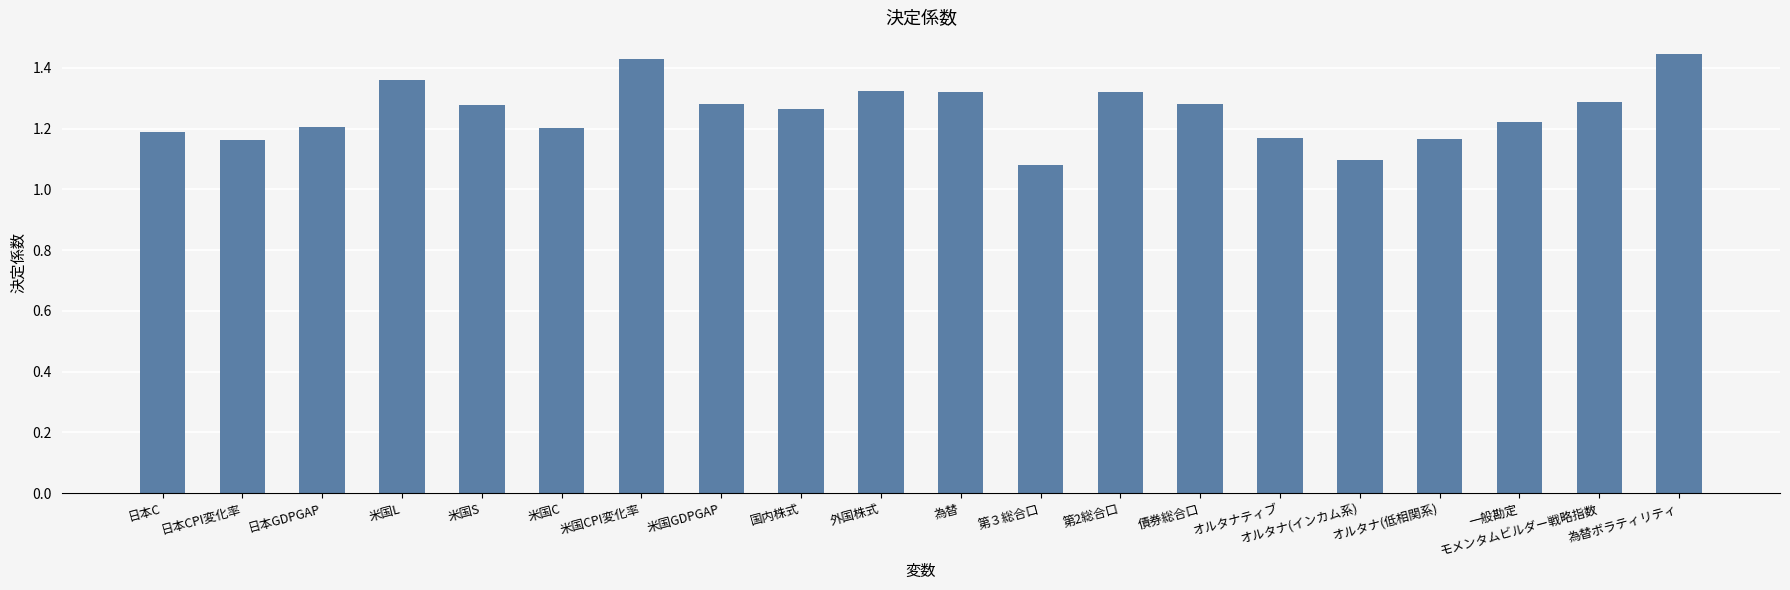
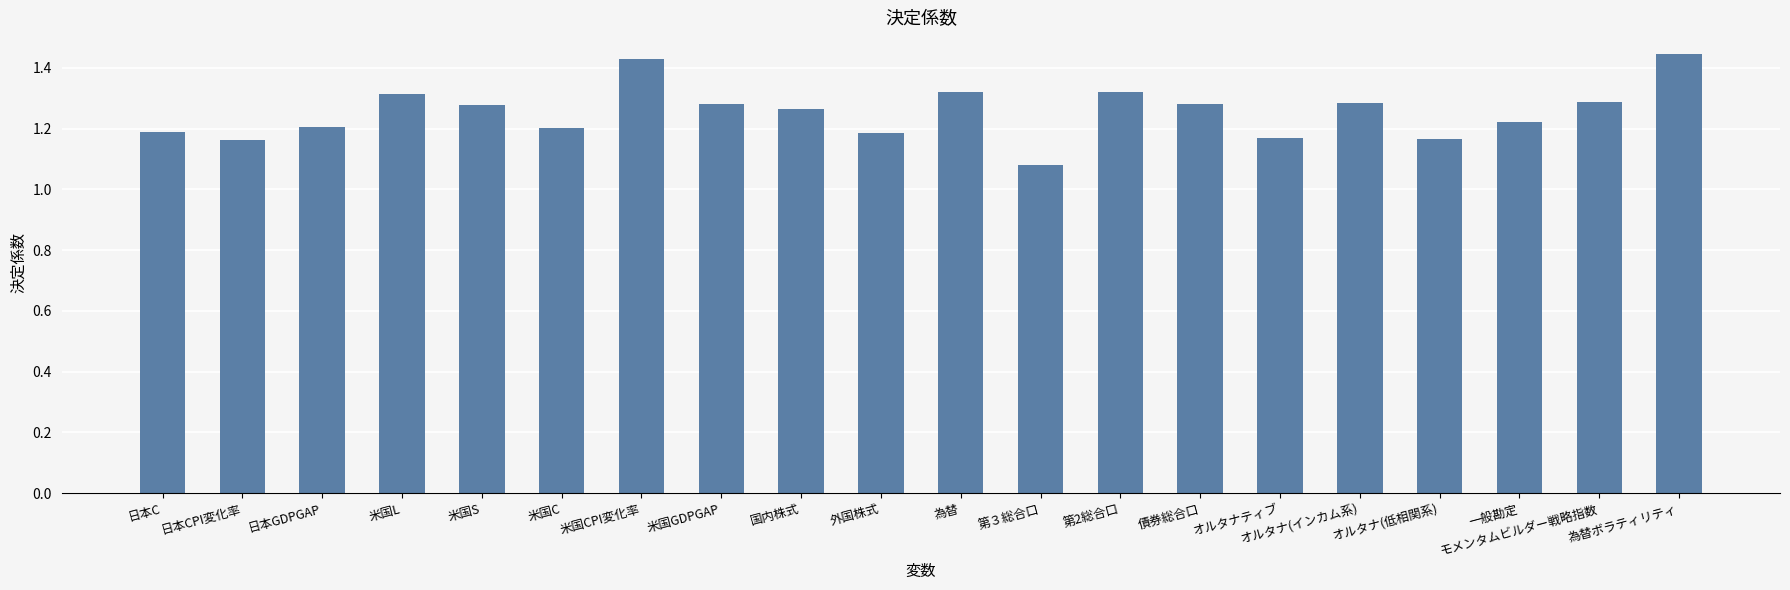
米国L: 1.36 -> 1.31
外国株式: 1.32 -> 1.18
オルタナ(インカム系): 1.10 -> 1.29
